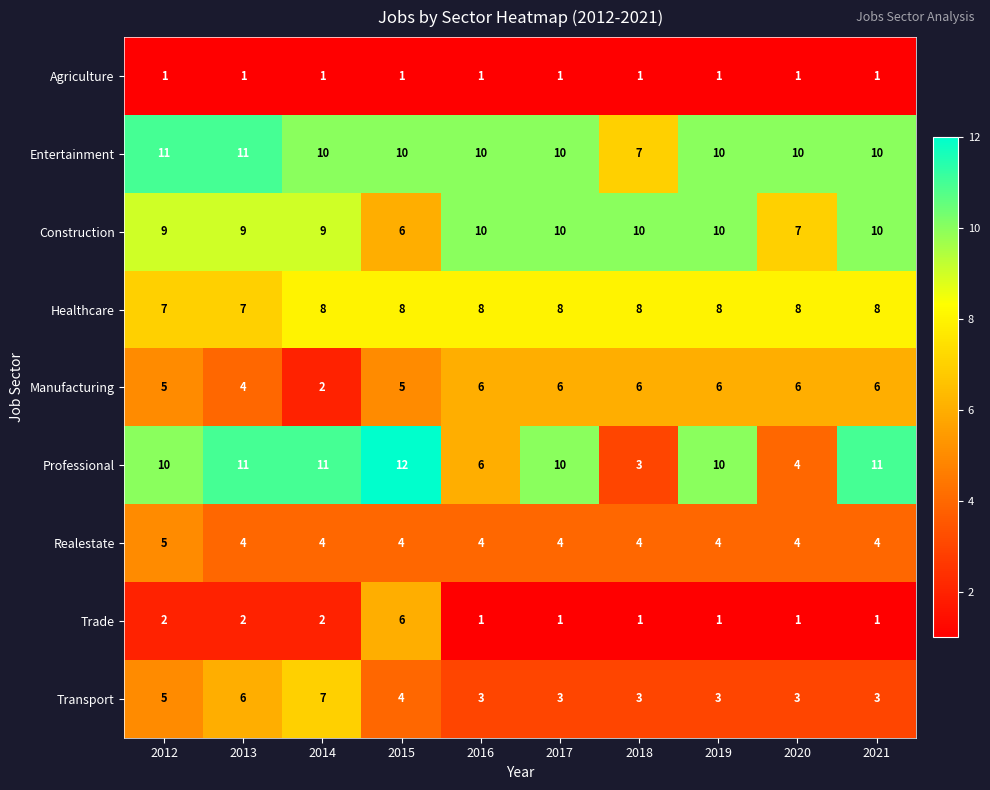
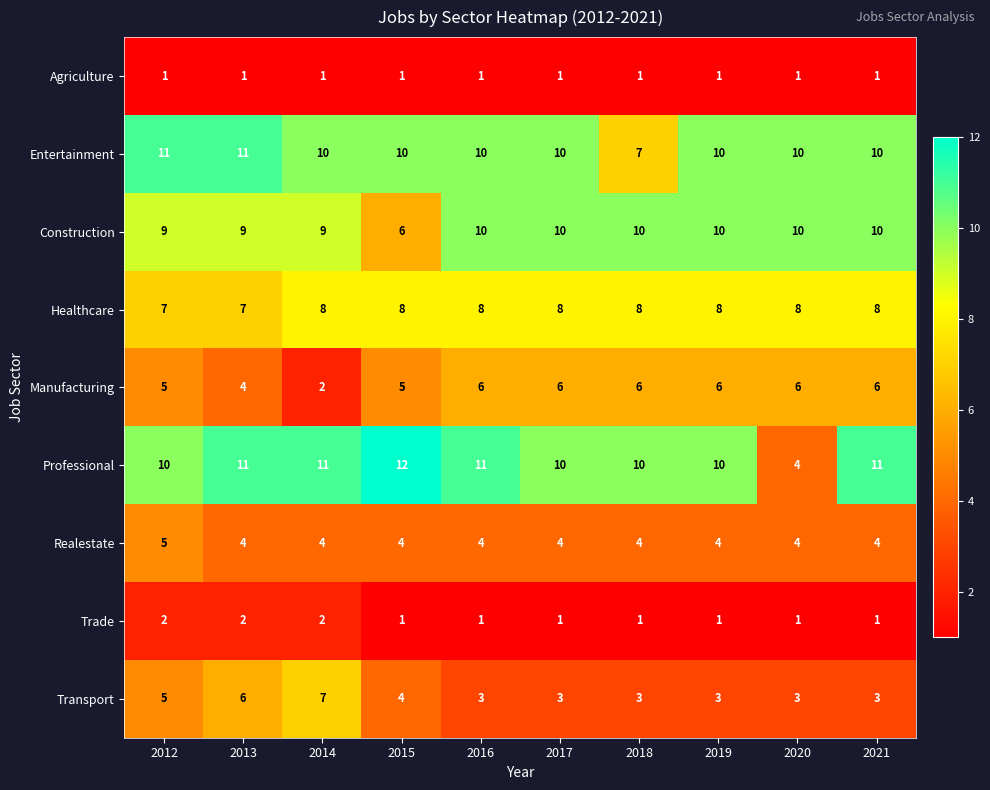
Construction, 2020: 7 -> 10
Professional, 2016: 6 -> 11
Professional, 2018: 3 -> 10
Trade, 2015: 6 -> 1
